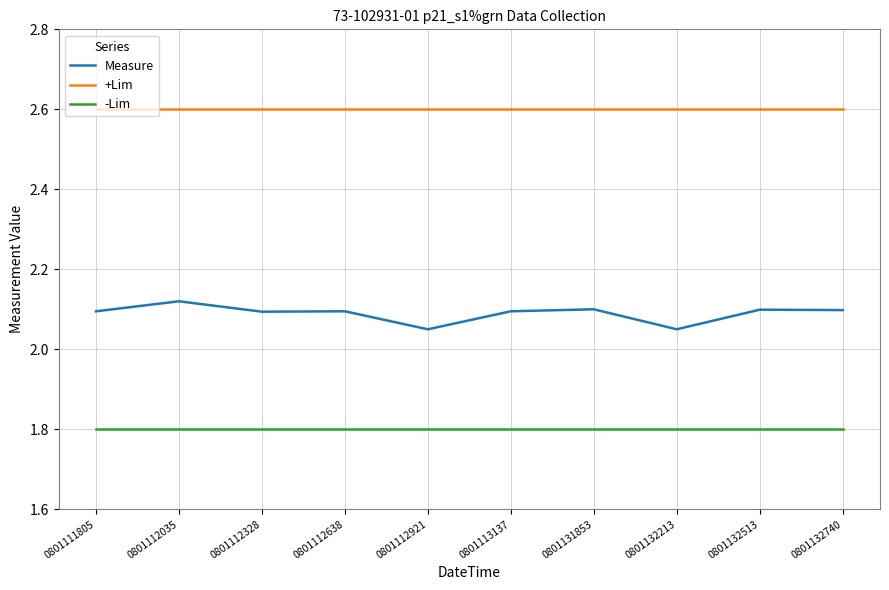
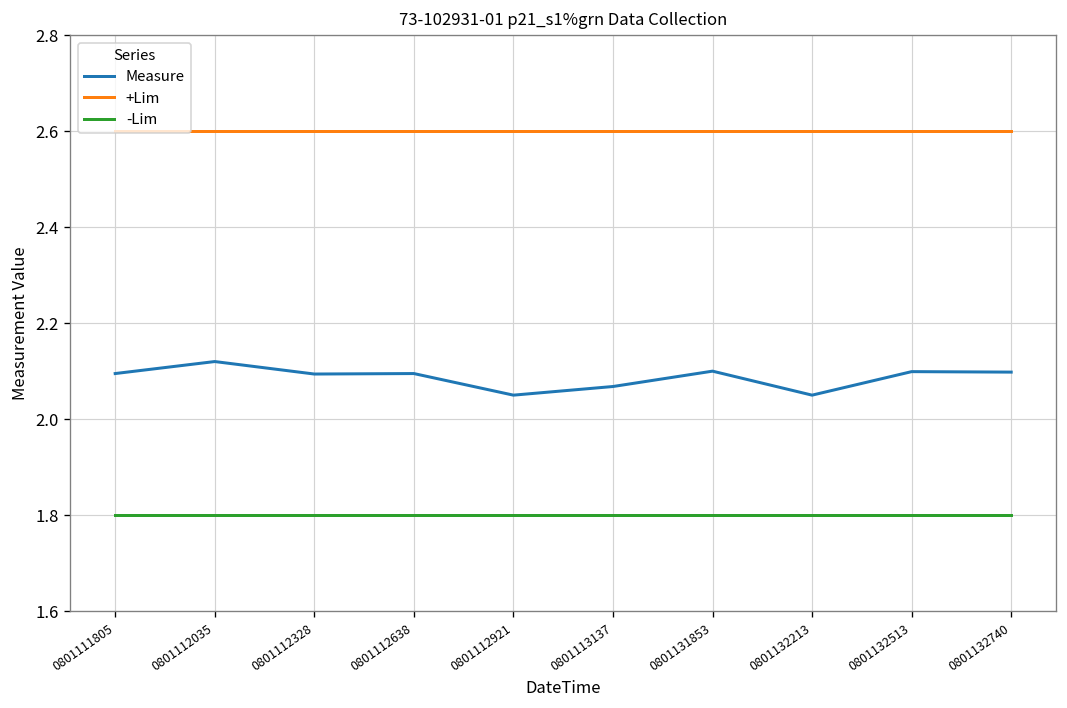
Measure, 0801113137: 2.10 -> 2.07
